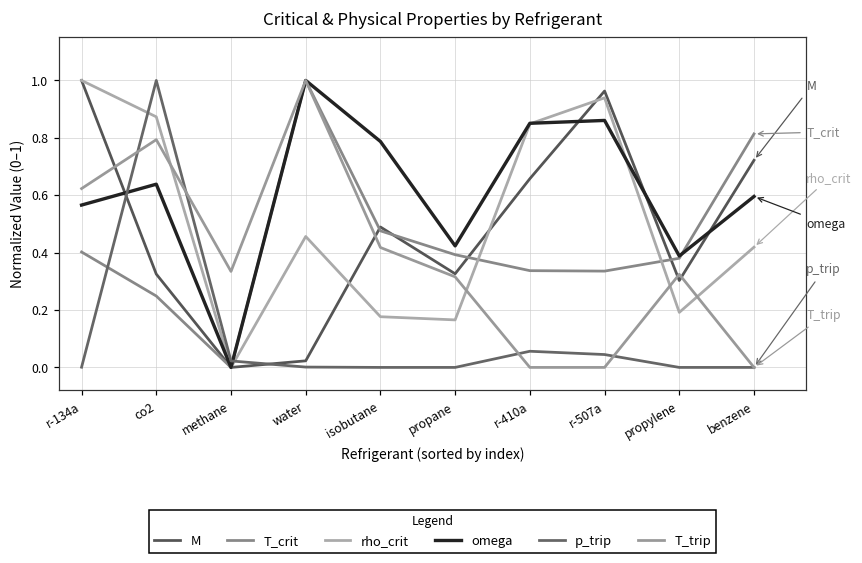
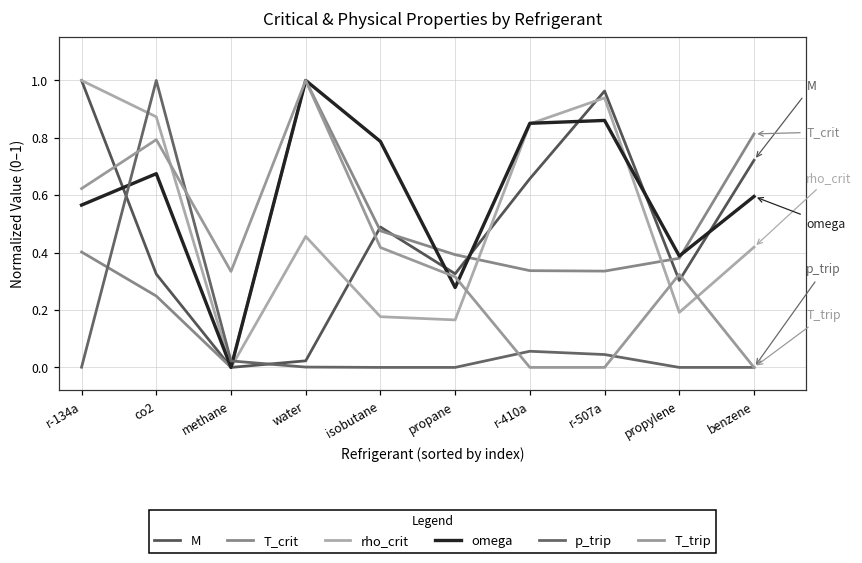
omega, co2: 0.64 -> 0.68
omega, propane: 0.42 -> 0.28
